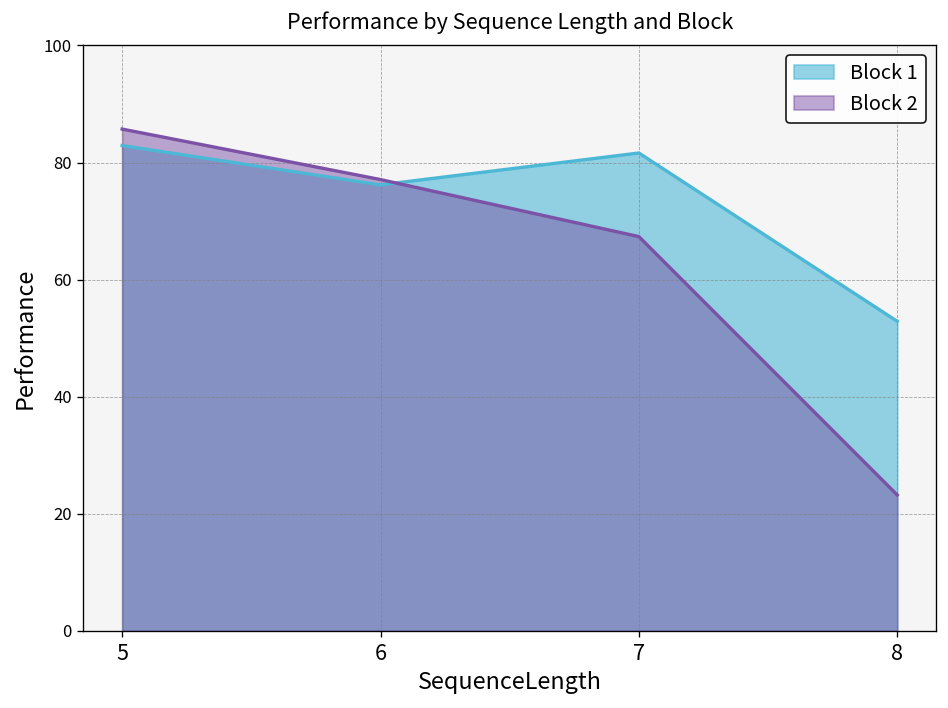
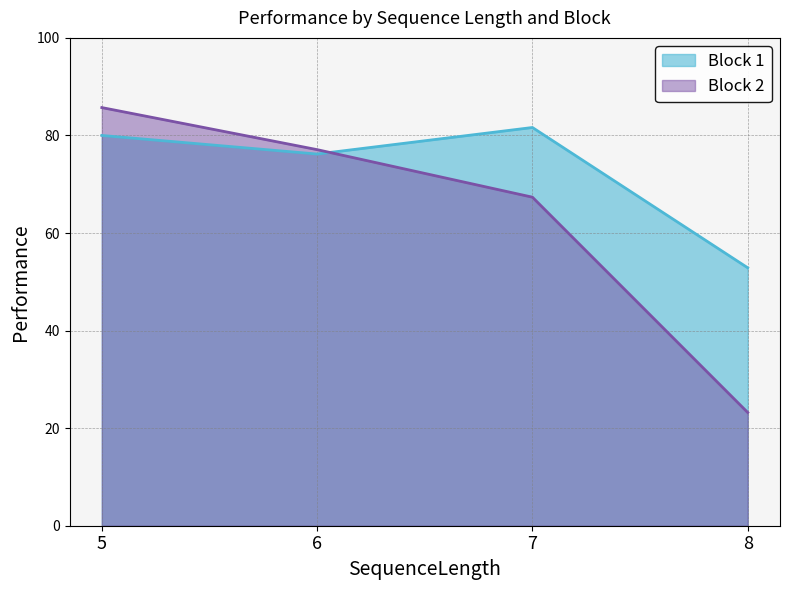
Block 1, 5: 83 -> 80
